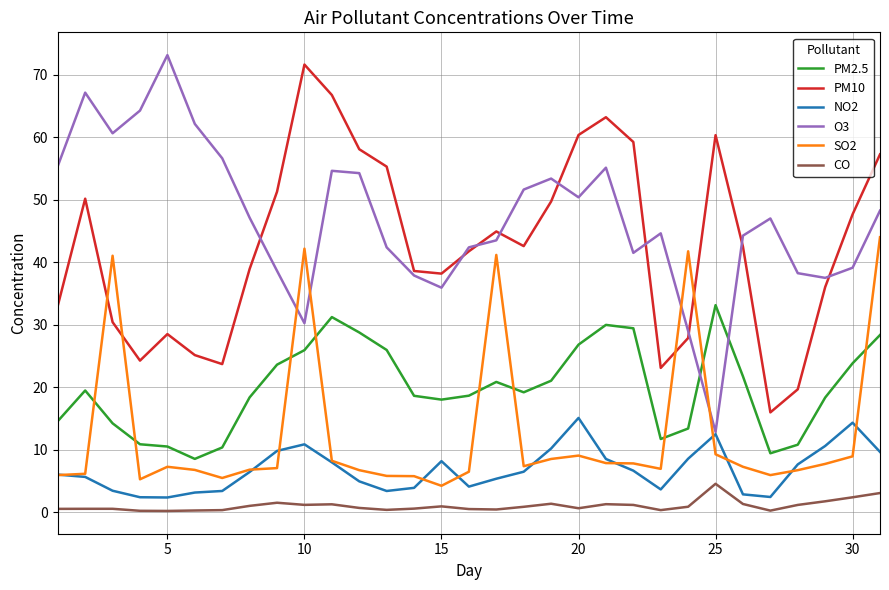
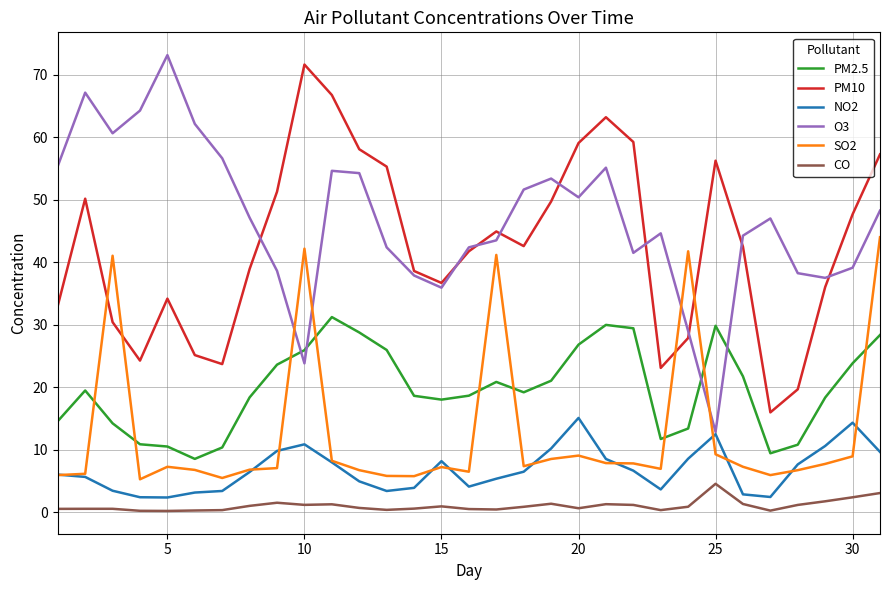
PM10, 5: 29 -> 34
O3, 10: 30 -> 24
PM10, 15: 38 -> 37
SO2, 15: 4 -> 7
PM10, 20: 60 -> 59
PM2.5, 25: 33 -> 30
PM10, 25: 60 -> 56
